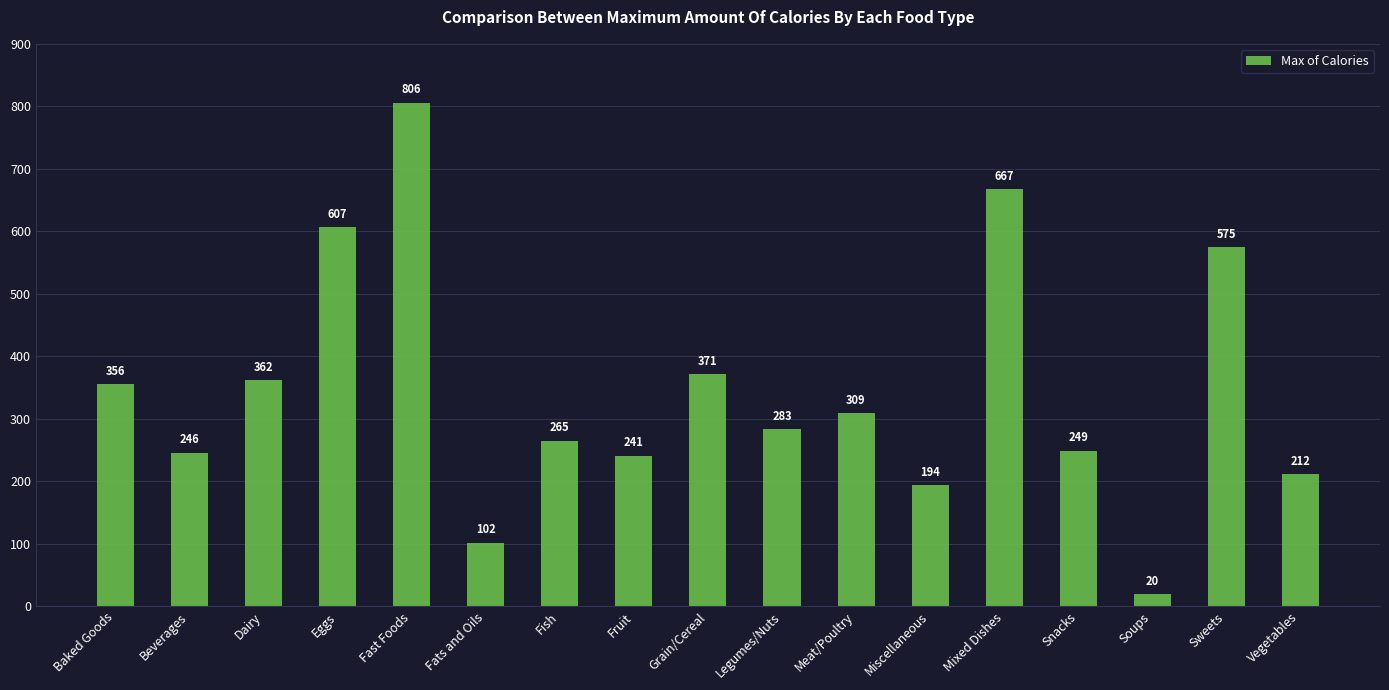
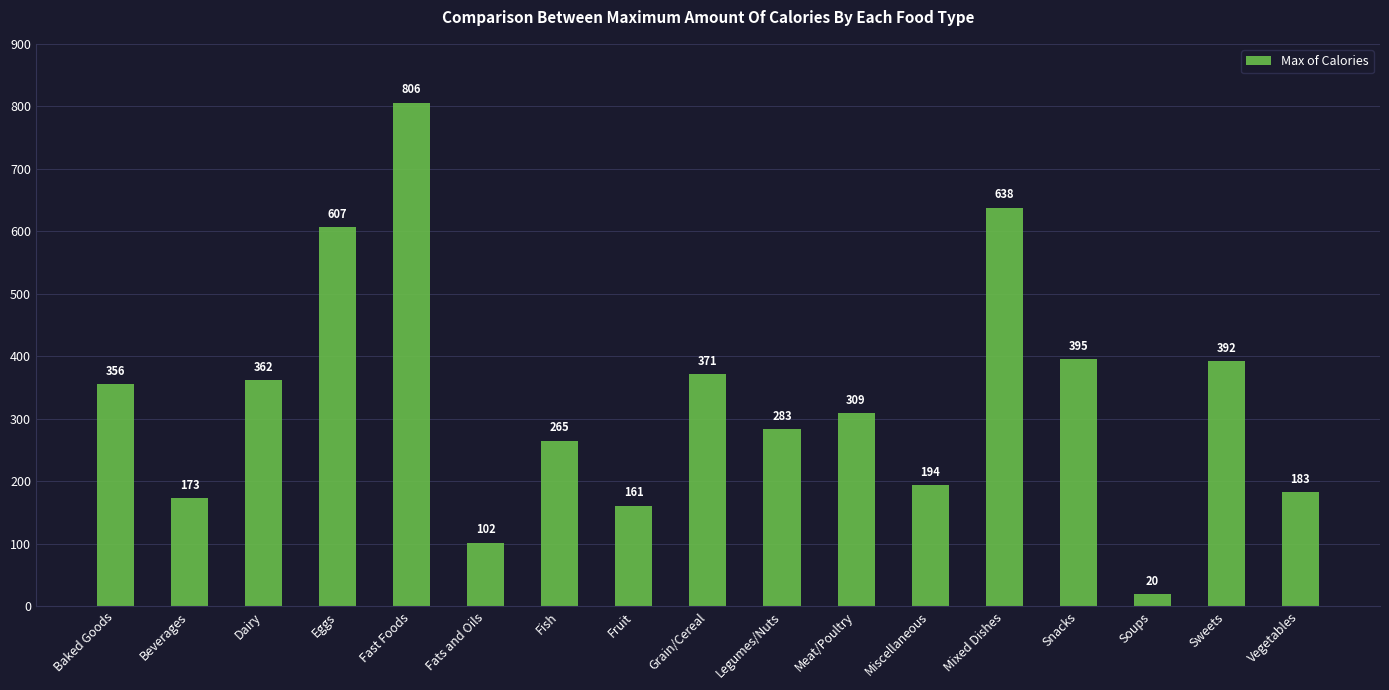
Beverages: 246 -> 173
Fruit: 241 -> 161
Mixed Dishes: 667 -> 638
Snacks: 249 -> 395
Sweets: 575 -> 392
Vegetables: 212 -> 183
